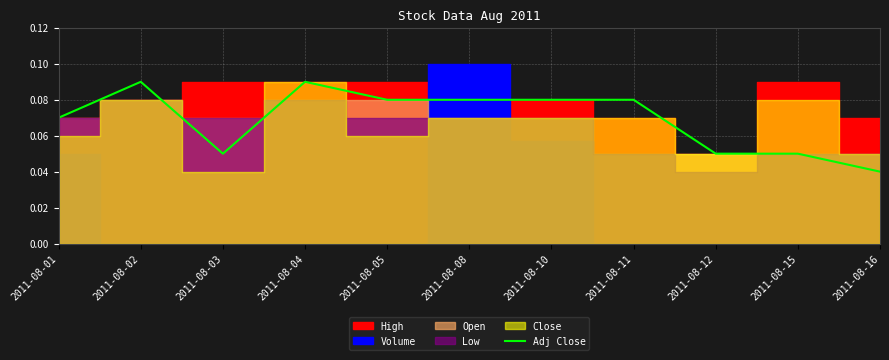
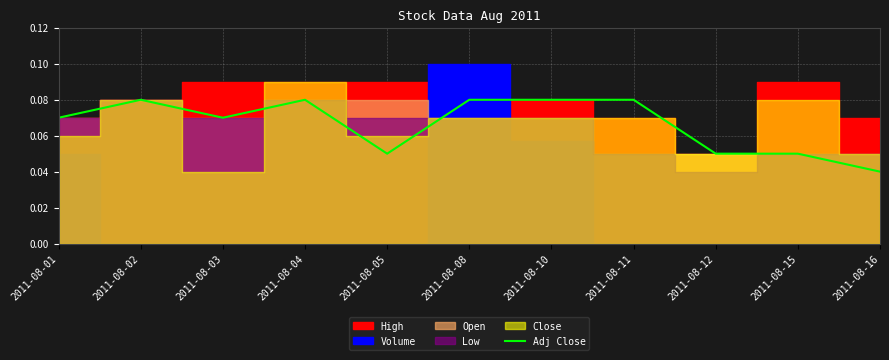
Adj Close, 2011-08-02: 0.09 -> 0.08
Adj Close, 2011-08-03: 0.05 -> 0.07
Adj Close, 2011-08-04: 0.09 -> 0.08
Adj Close, 2011-08-05: 0.08 -> 0.05
